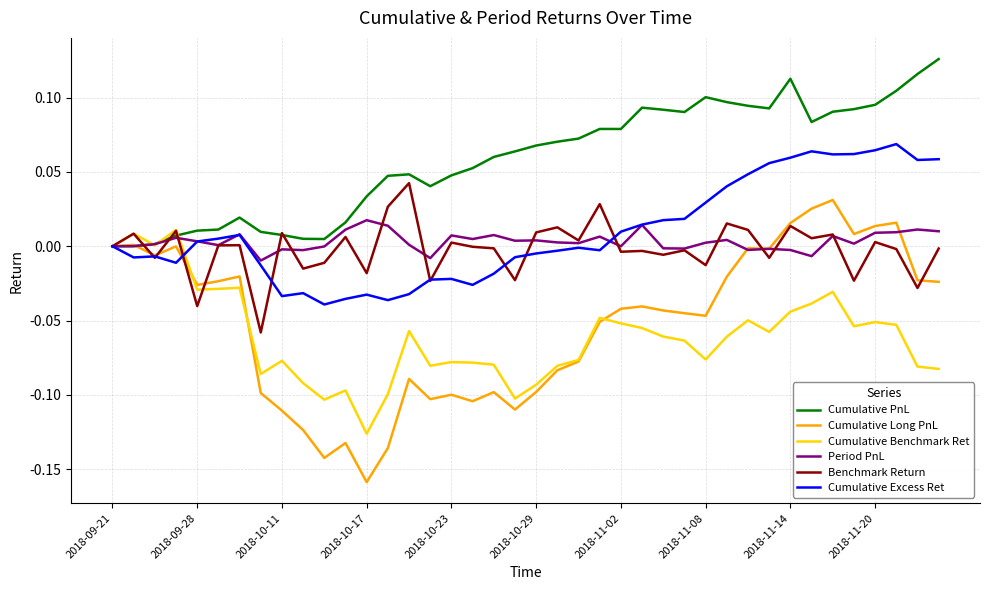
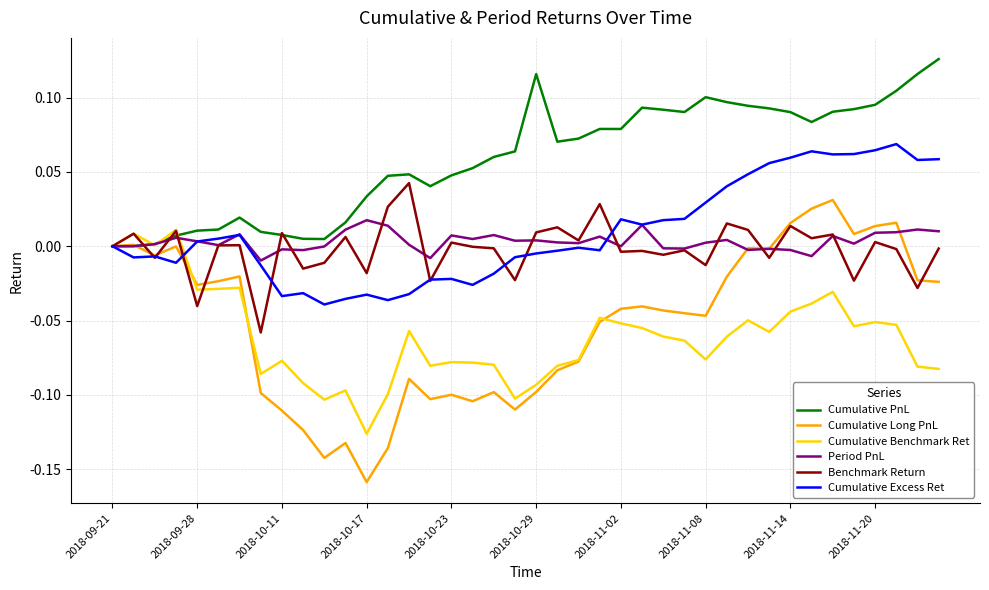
Cumulative PnL, 2018-10-29: 0.068 -> 0.116
Cumulative Excess Ret, 2018-11-02: 0.010 -> 0.018
Cumulative PnL, 2018-11-14: 0.113 -> 0.090
